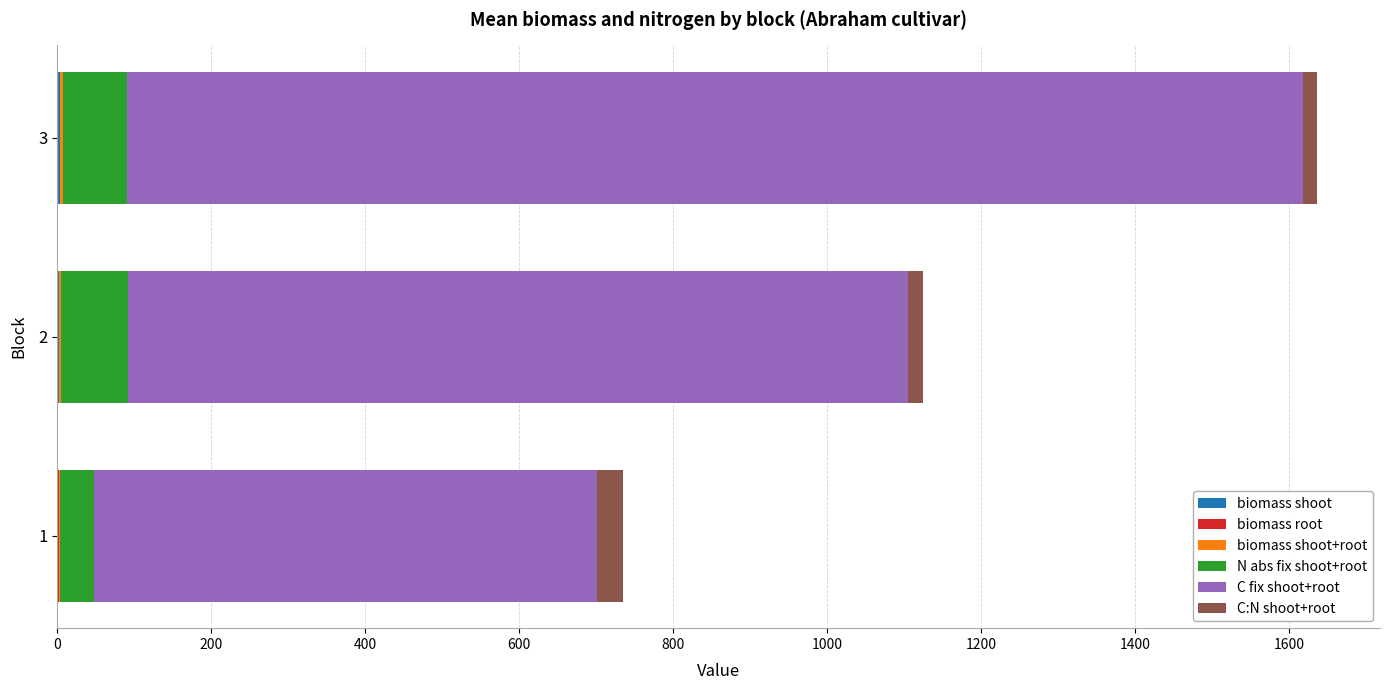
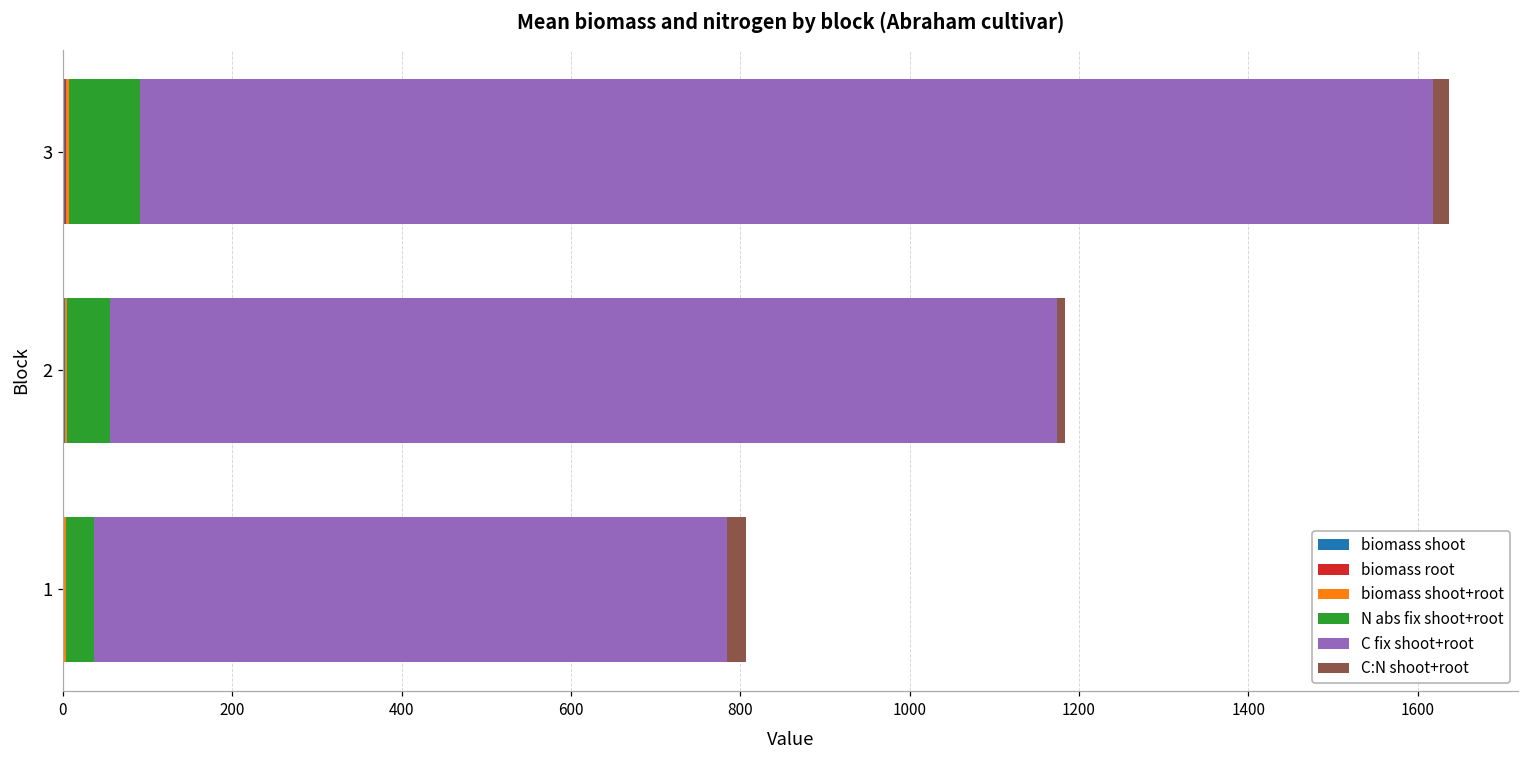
N abs fix shoot+root, 2: 90 -> 50
C fix shoot+root, 2: 1010 -> 1120
C:N shoot+root, 2: 20 -> 10
N abs fix shoot+root, 1: 40 -> 30
C fix shoot+root, 1: 650 -> 750
C:N shoot+root, 1: 30 -> 20
